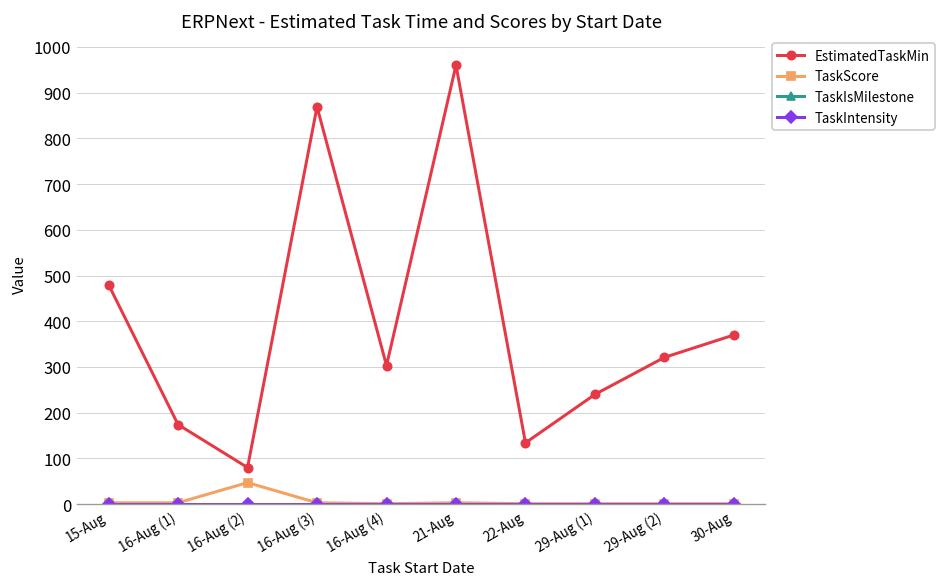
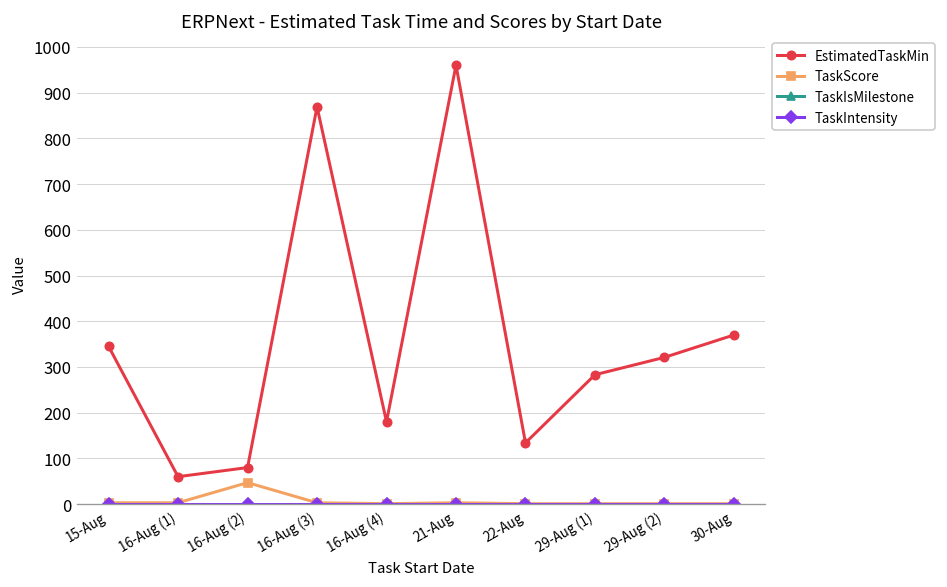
EstimatedTaskMin, 15-Aug: 480 -> 350
EstimatedTaskMin, 16-Aug (1): 170 -> 60
EstimatedTaskMin, 16-Aug (4): 300 -> 180
EstimatedTaskMin, 29-Aug (1): 240 -> 280
